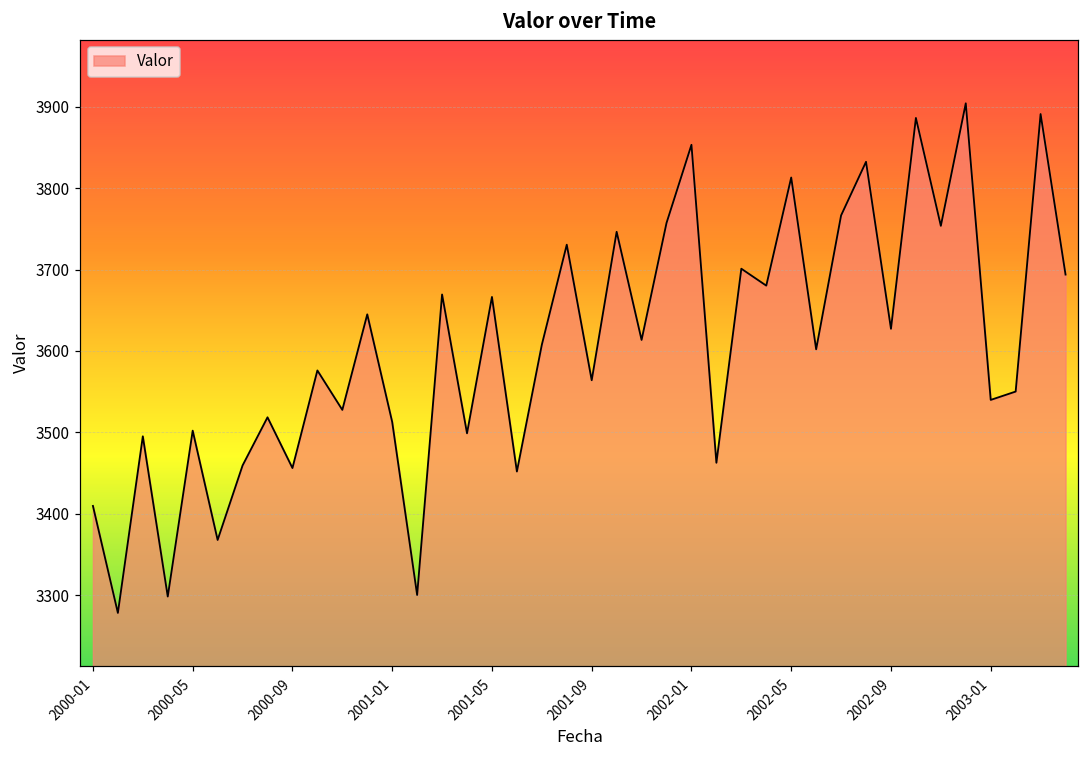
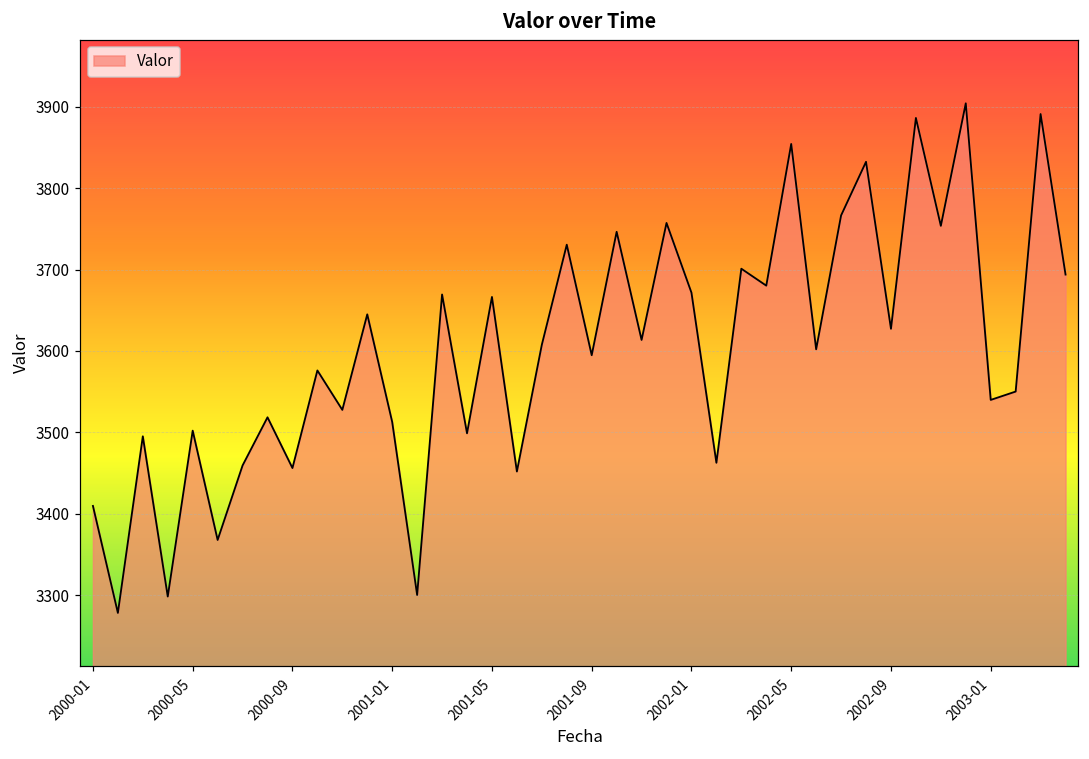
2001-09: 3560 -> 3590
2002-01: 3850 -> 3670
2002-05: 3810 -> 3850
